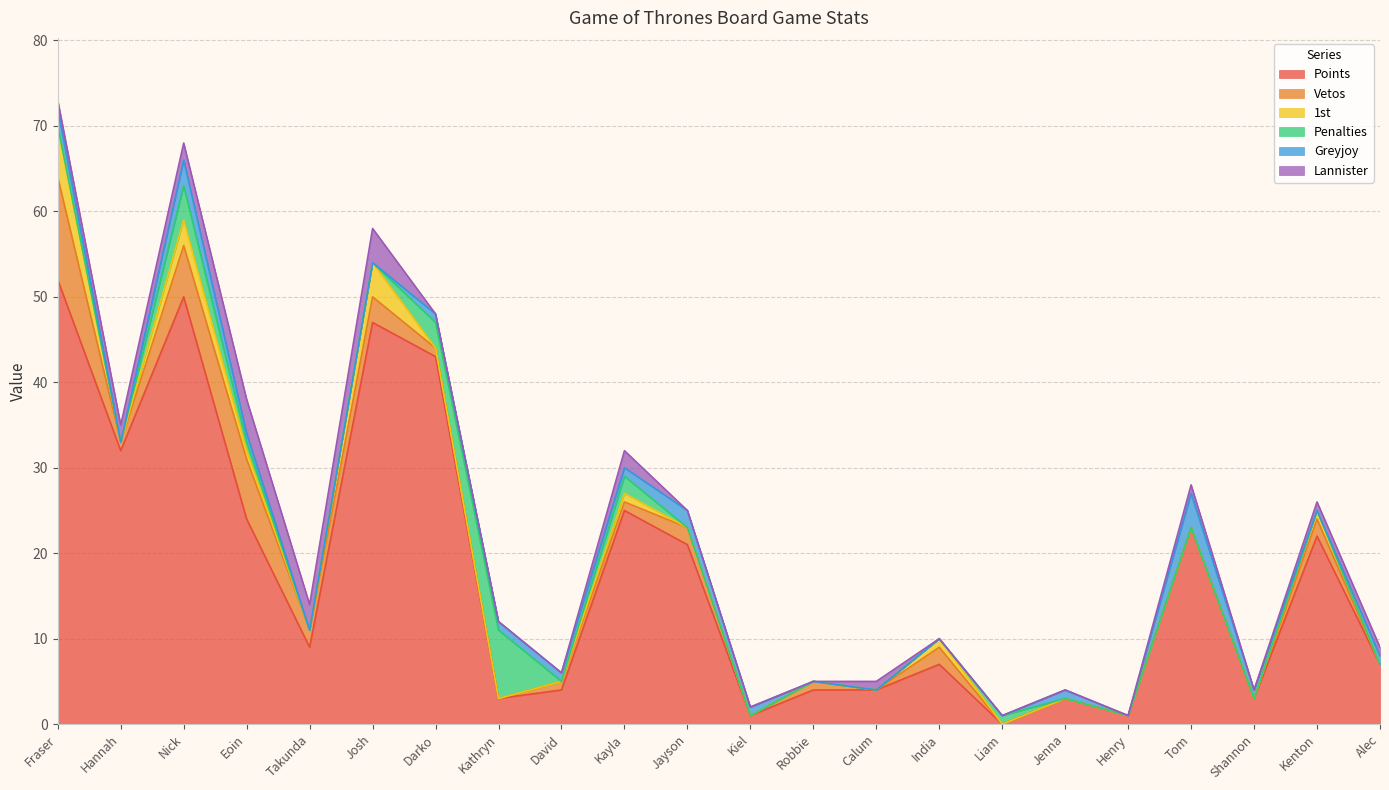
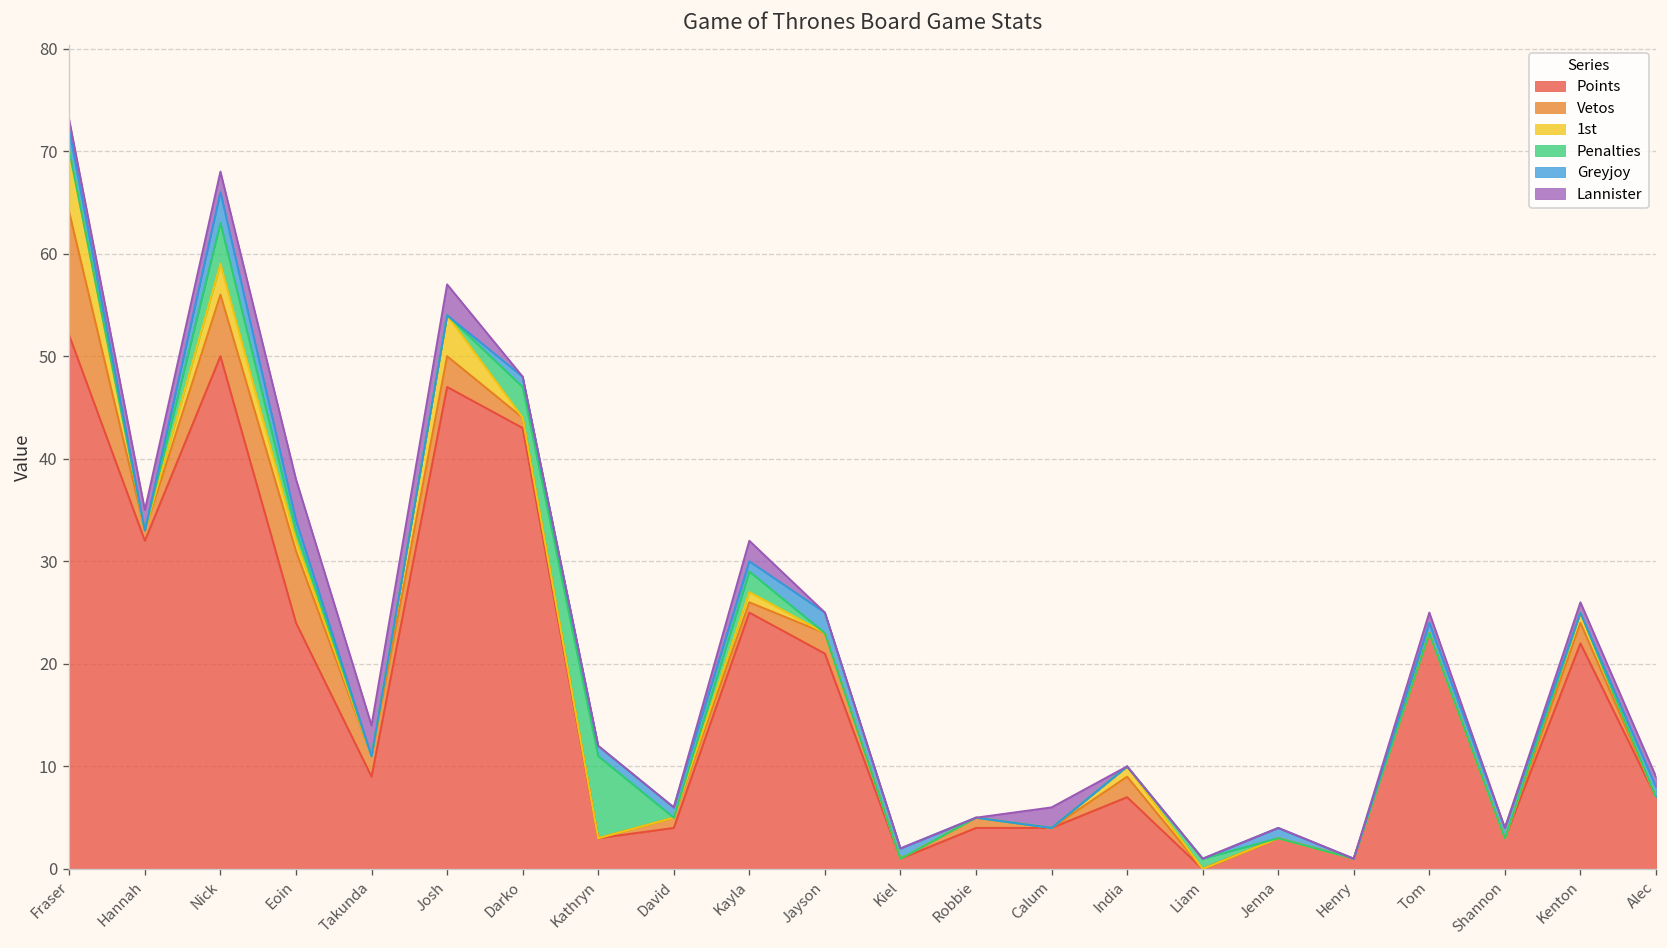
Lannister, Josh: 4 -> 3
Lannister, Calum: 1 -> 2
Greyjoy, Tom: 4 -> 1
